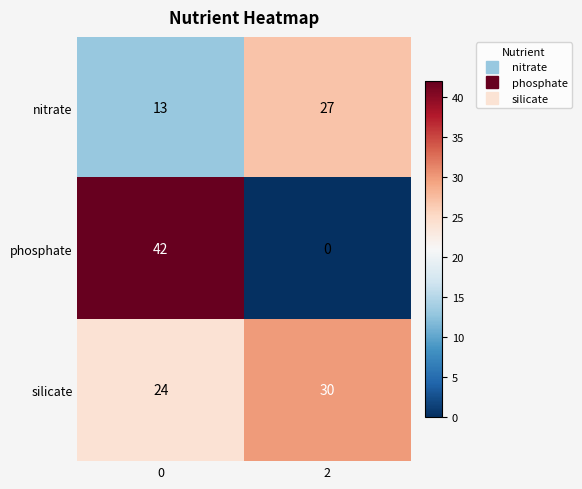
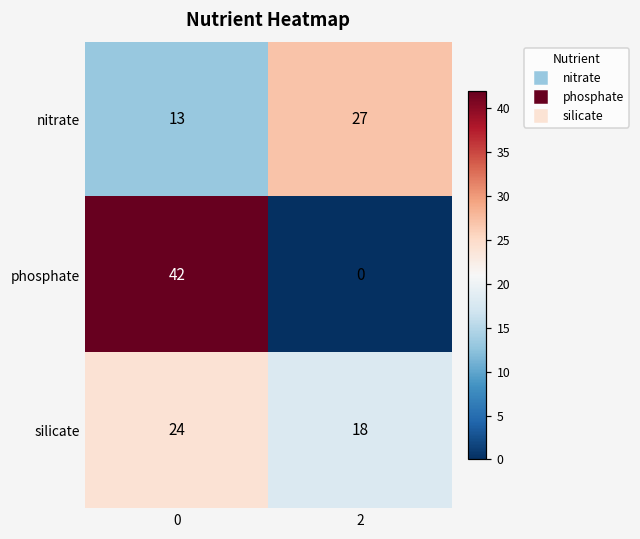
silicate, 2: 30 -> 18
